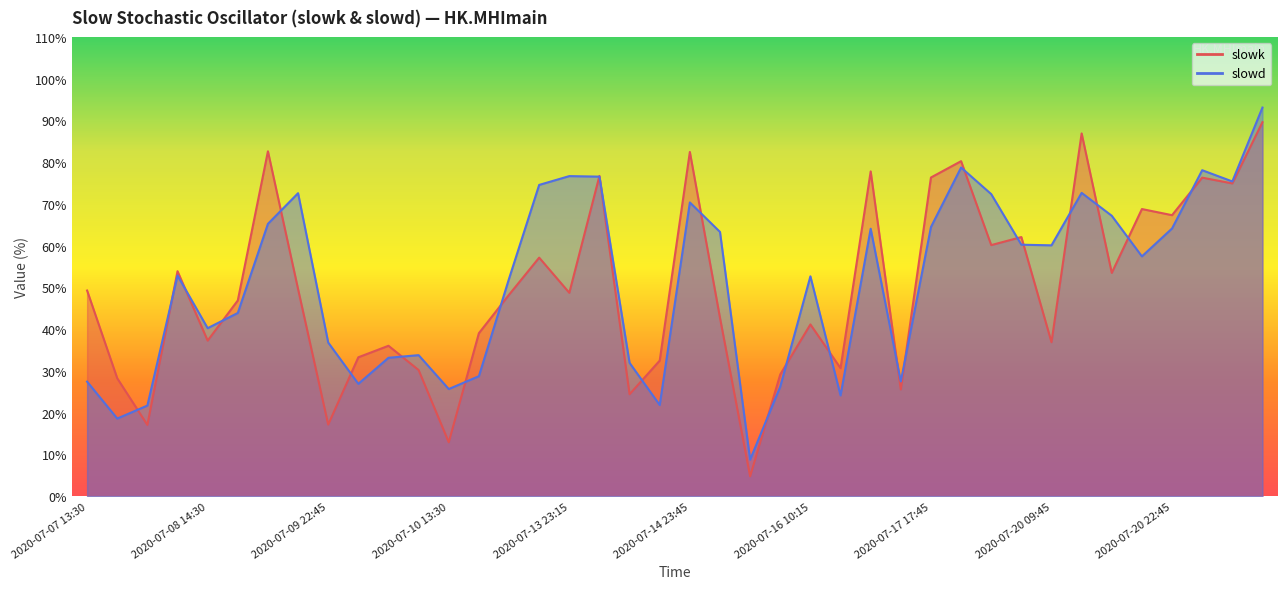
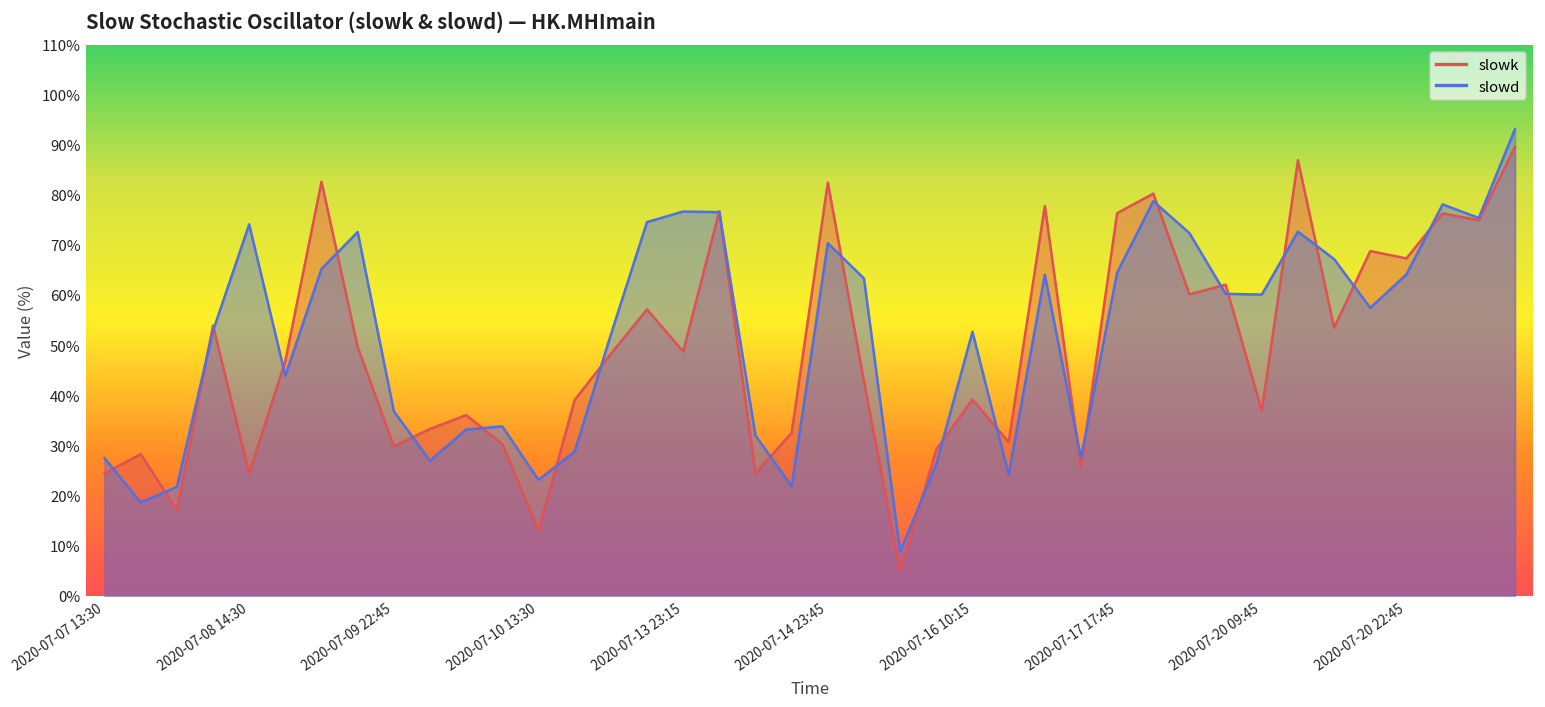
slowk, 2020-07-07 13:30: 49% -> 24%
slowk, 2020-07-08 14:30: 37% -> 24%
slowd, 2020-07-08 14:30: 40% -> 74%
slowk, 2020-07-09 22:45: 17% -> 30%
slowd, 2020-07-10 13:30: 26% -> 23%
slowk, 2020-07-16 10:15: 41% -> 39%
